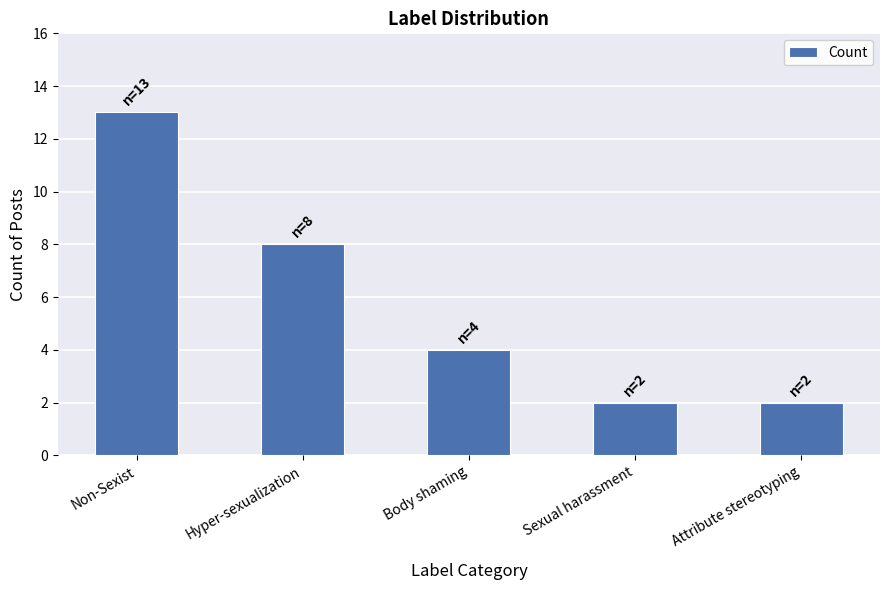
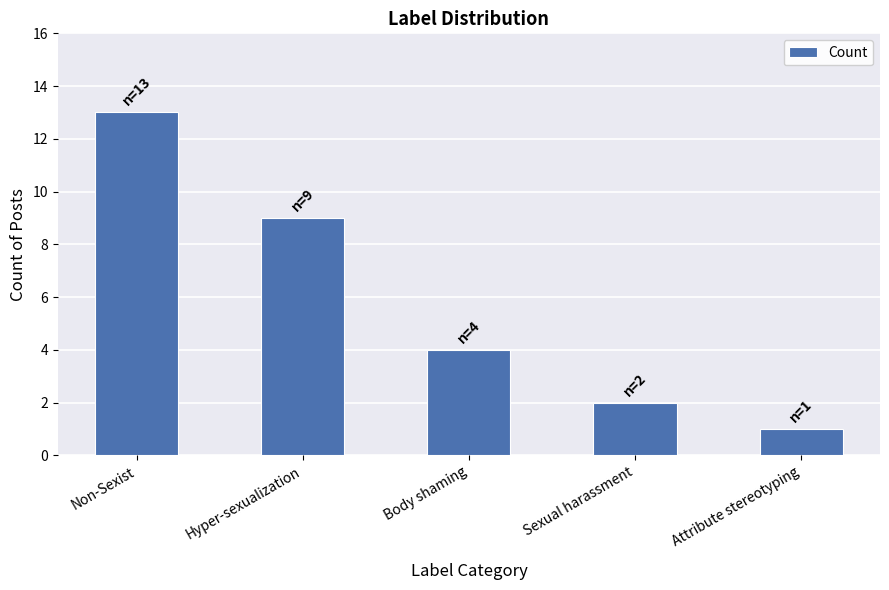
Hyper-sexualization: 8 -> 9
Attribute stereotyping: 2 -> 1
